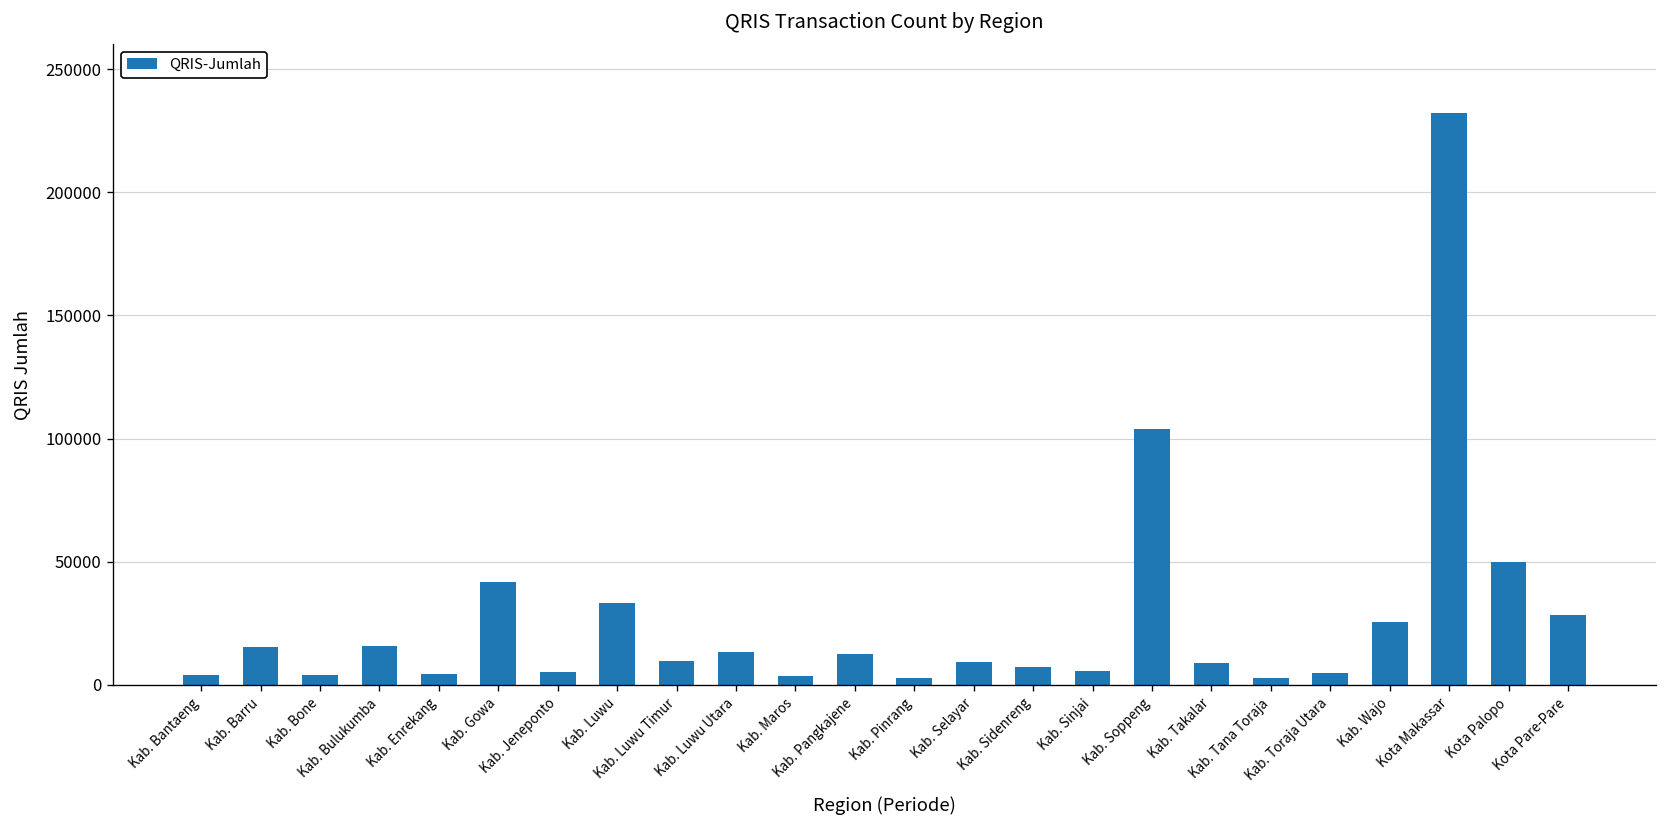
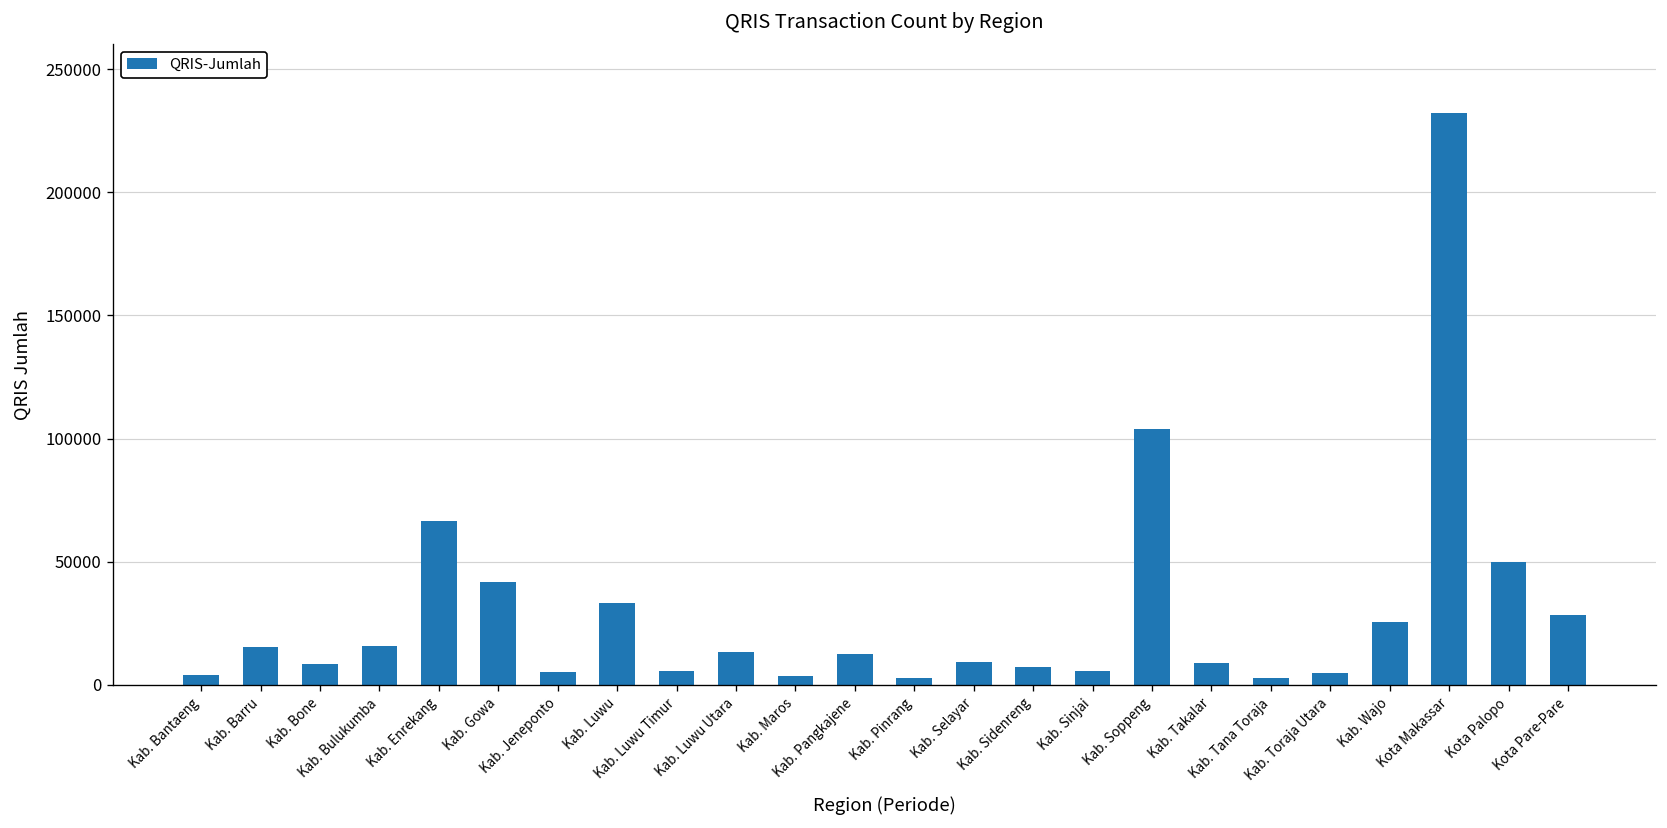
Kab. Bone: 4000 -> 9000
Kab. Enrekang: 4000 -> 67000
Kab. Luwu Timur: 10000 -> 6000
